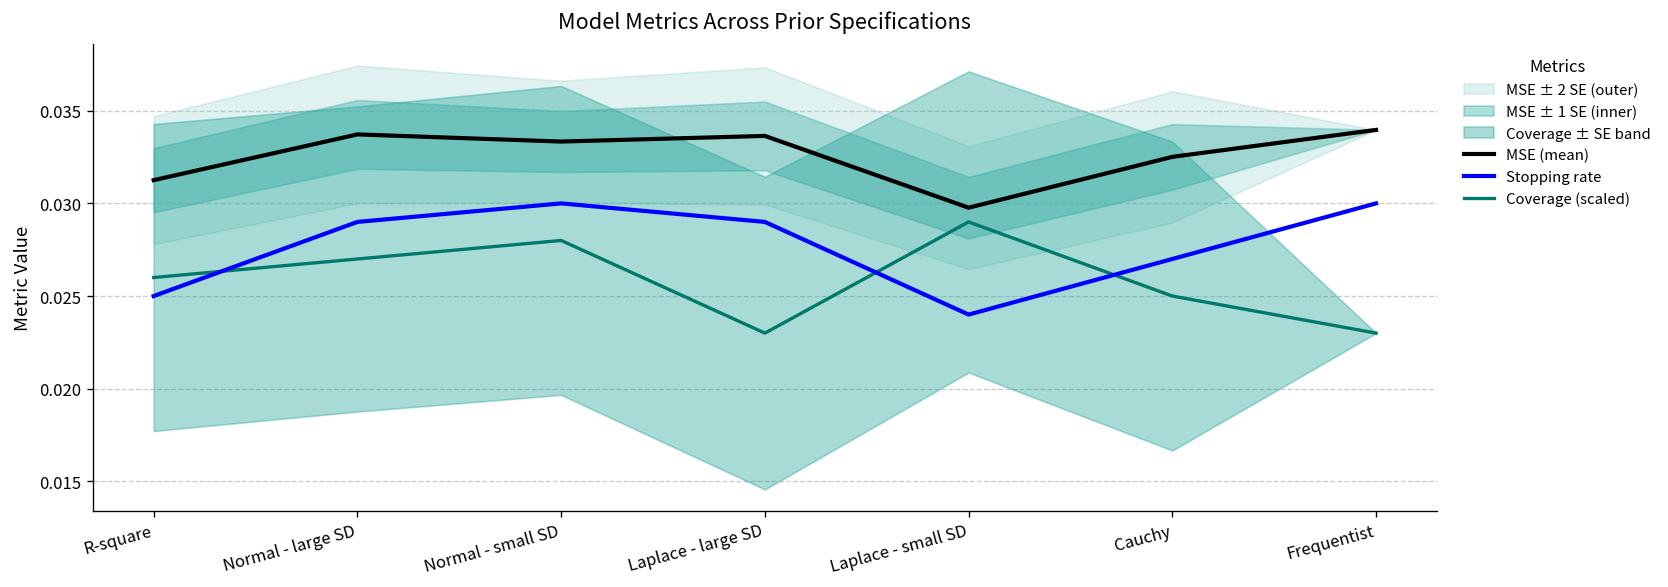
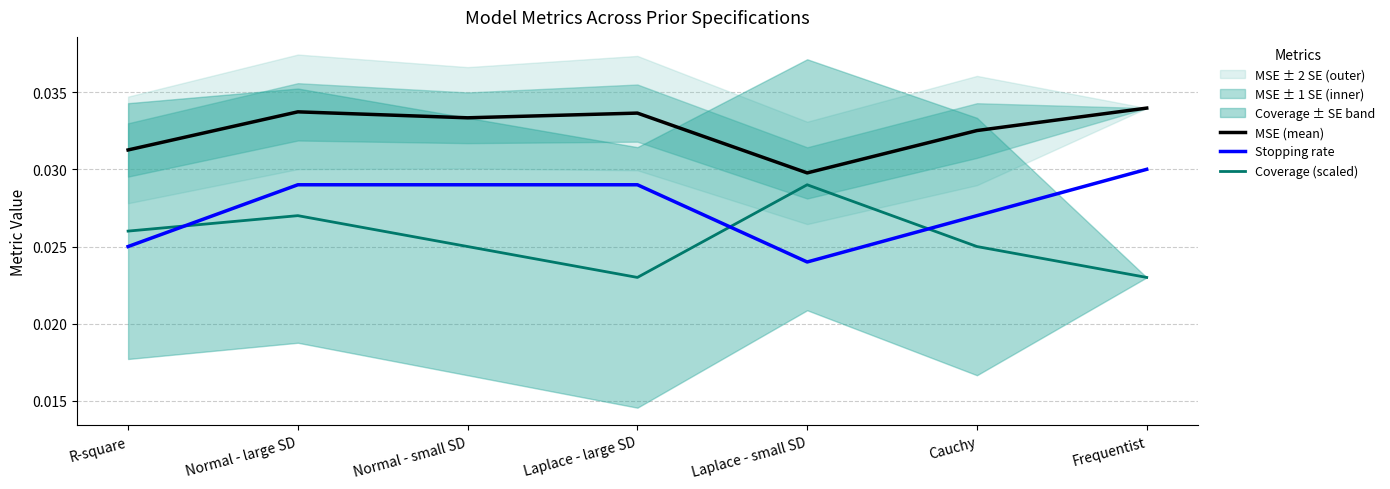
Stopping rate, Normal - small SD: 0.030 -> 0.029
Coverage (scaled), Normal - small SD: 0.0280 -> 0.0250
